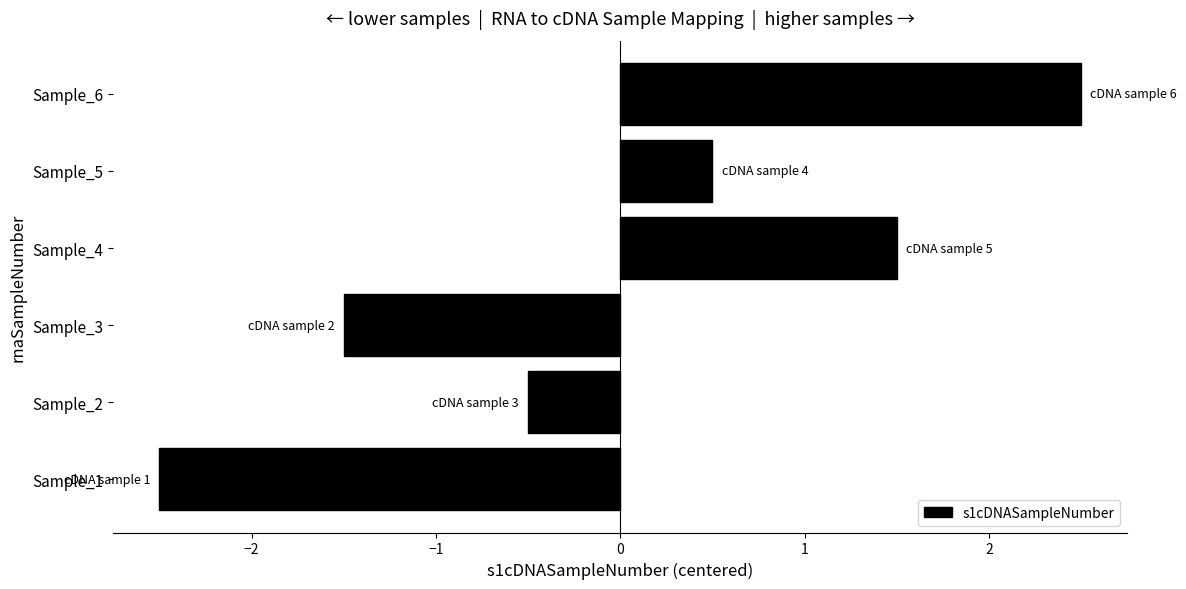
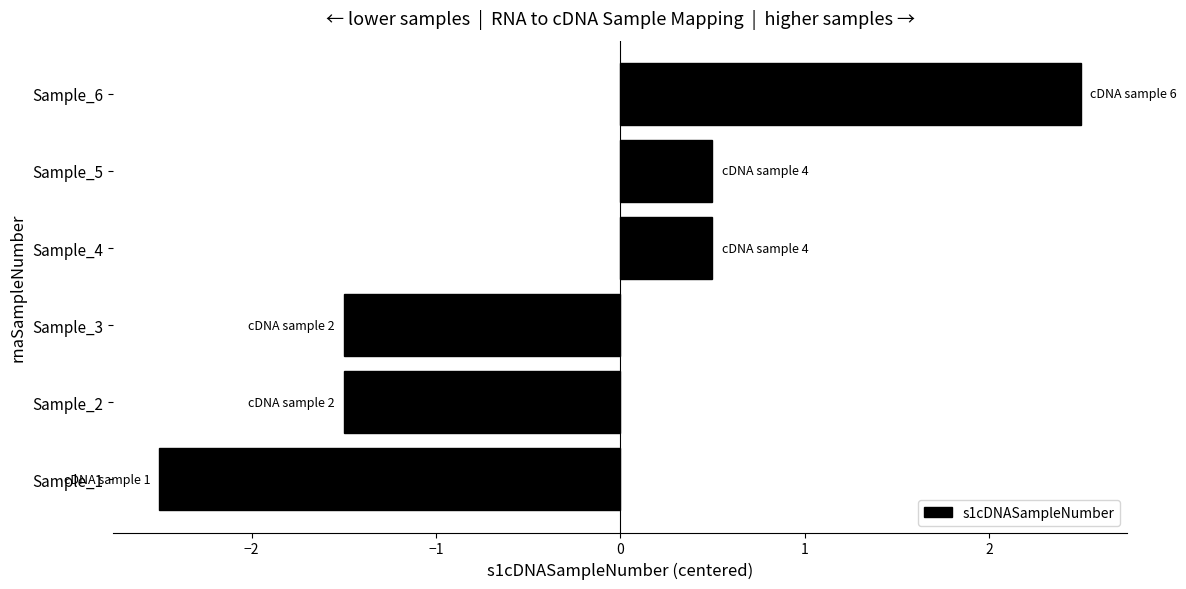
Sample_4: 5 -> 4
Sample_2: 3 -> 2
